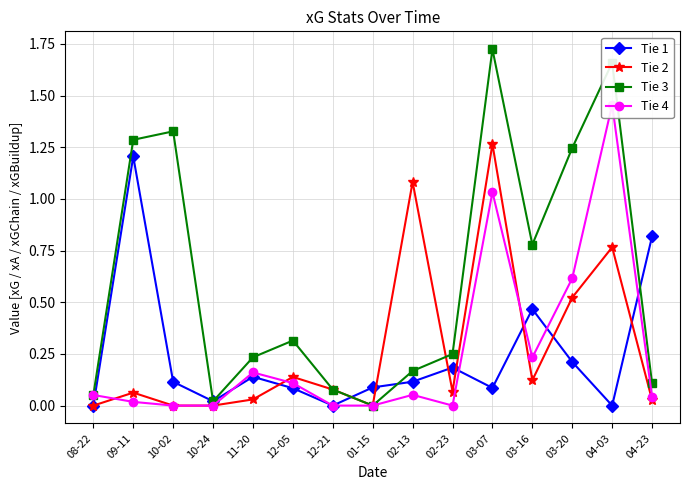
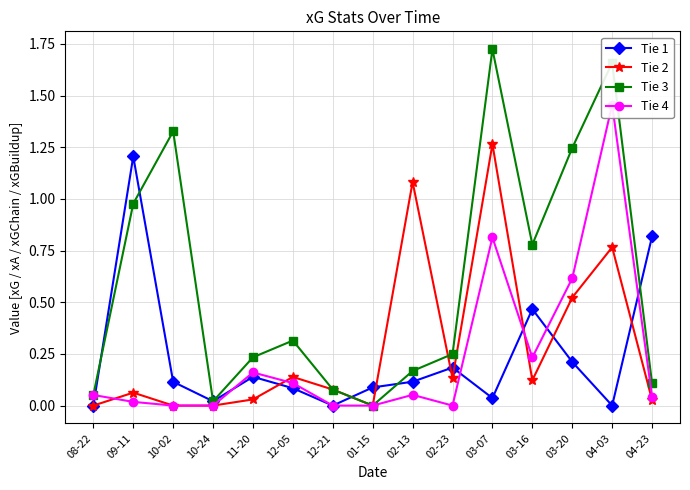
Tie 3, 09-11: 1.29 -> 0.98
Tie 2, 02-23: 0.07 -> 0.13
Tie 1, 03-07: 0.09 -> 0.04
Tie 4, 03-07: 1.03 -> 0.81
